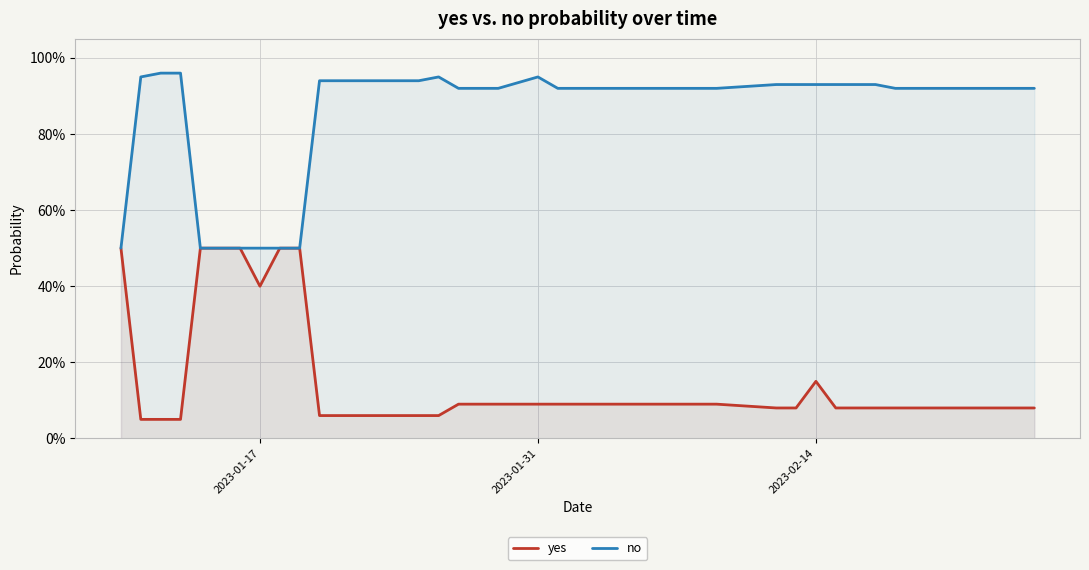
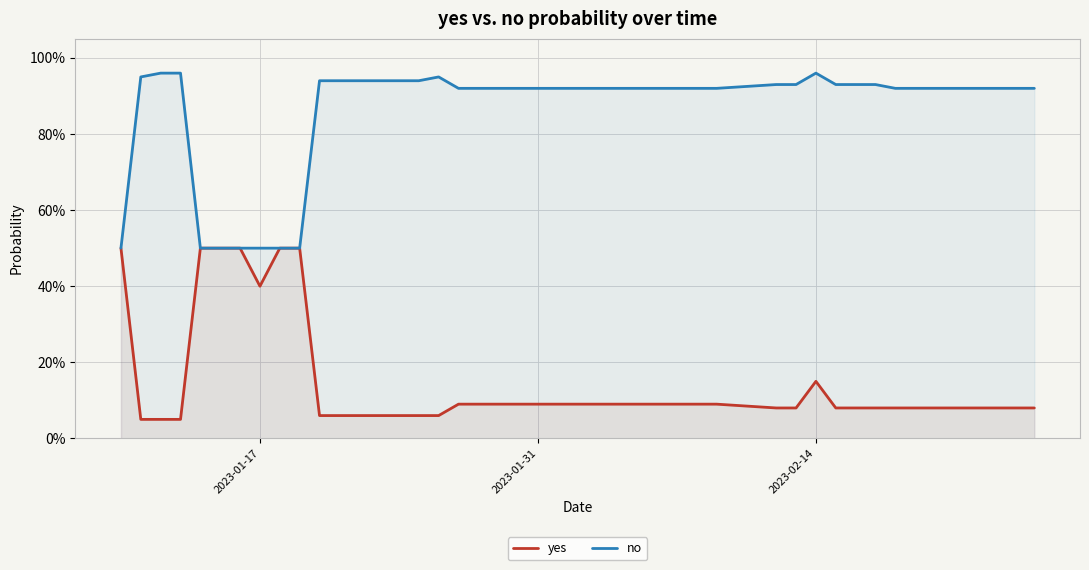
no, 2023-01-31: 95% -> 92%
no, 2023-02-14: 93% -> 96%
